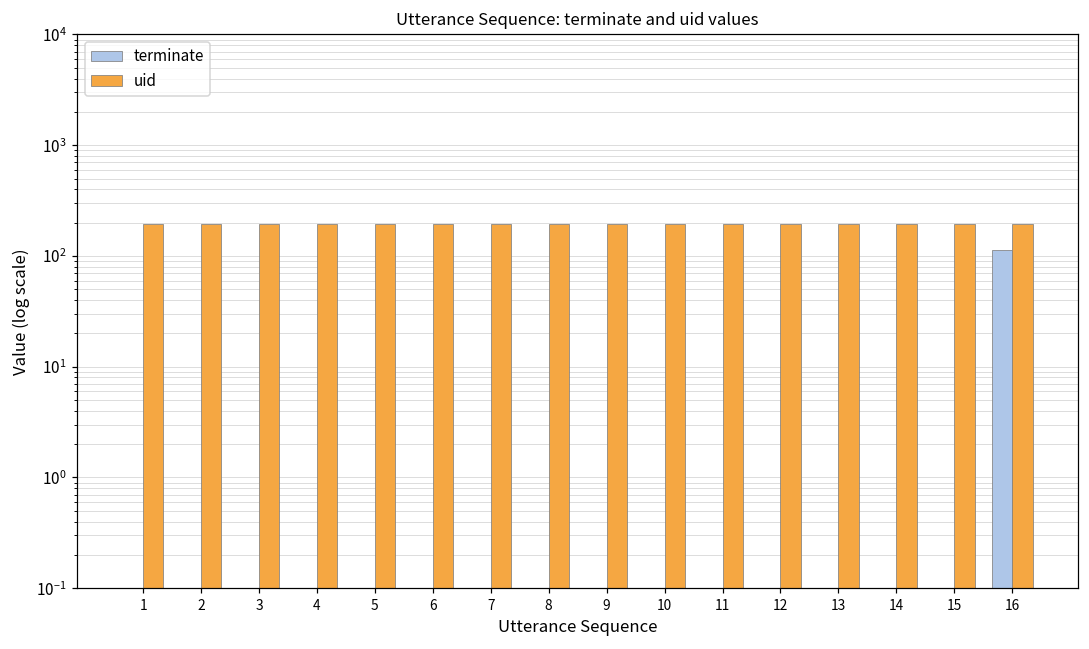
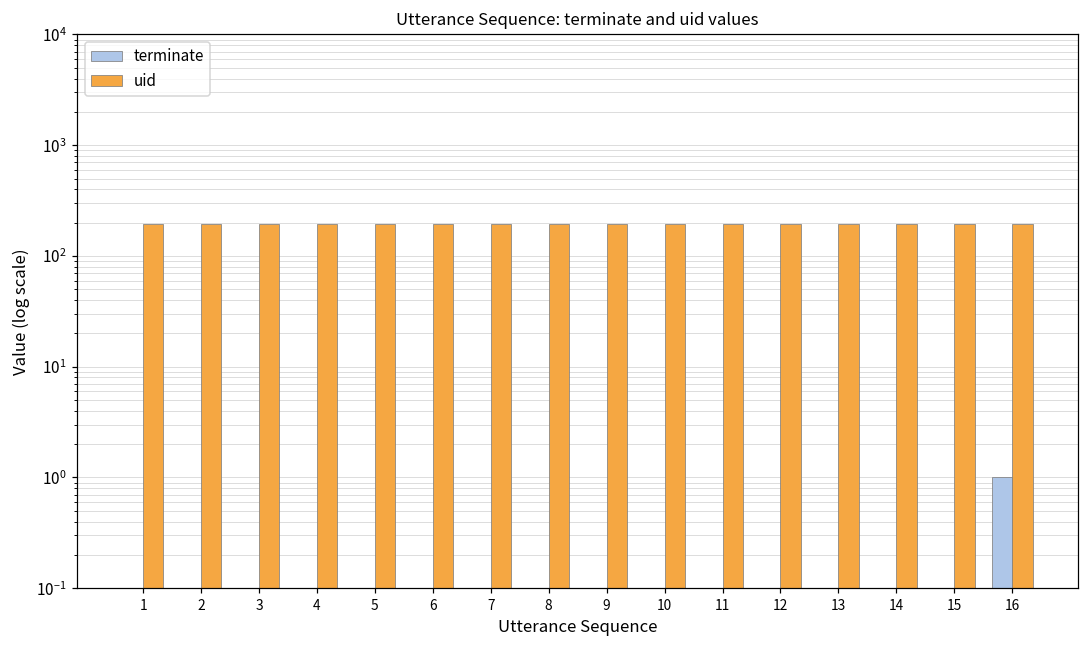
terminate, 16: 110 -> 1
